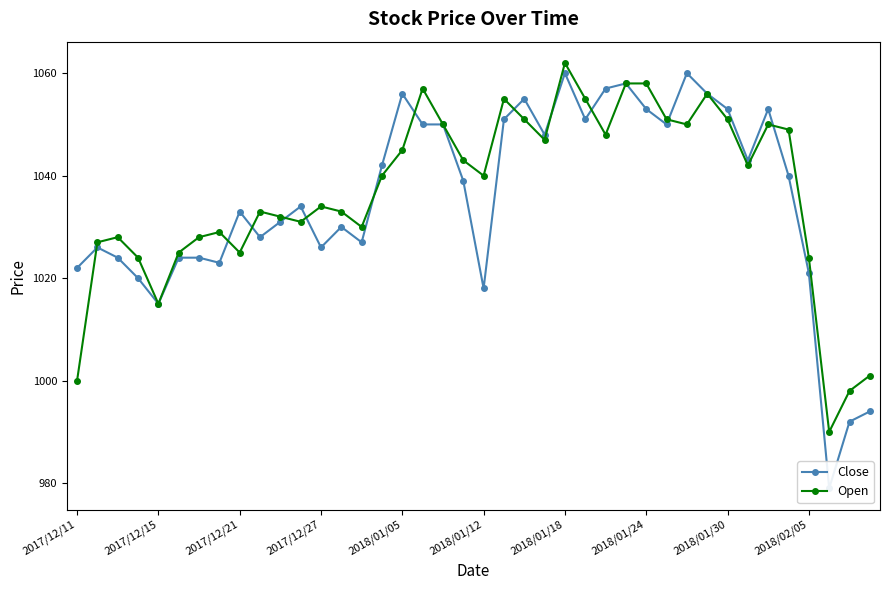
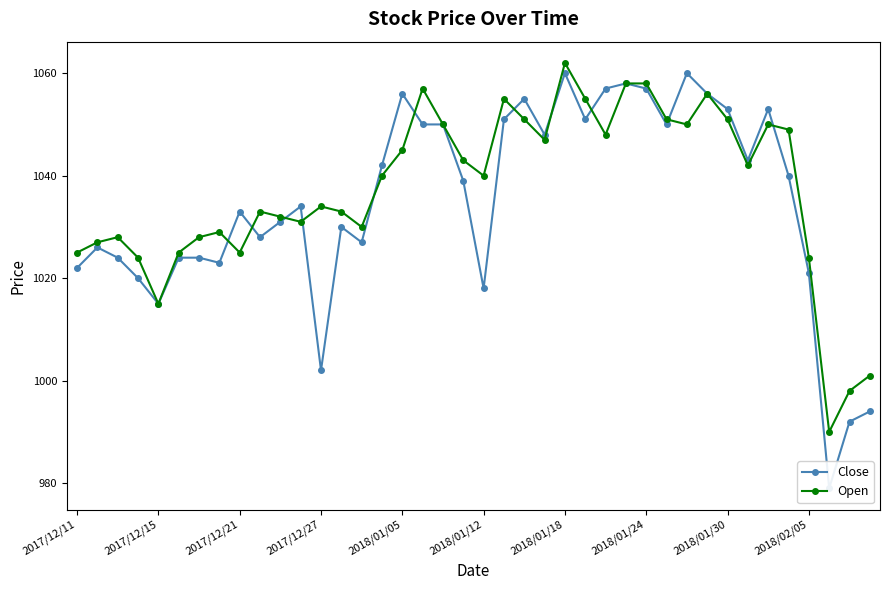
Open, 2017/12/11: 1000 -> 1025
Close, 2017/12/27: 1026 -> 1002
Close, 2018/01/24: 1053 -> 1057
